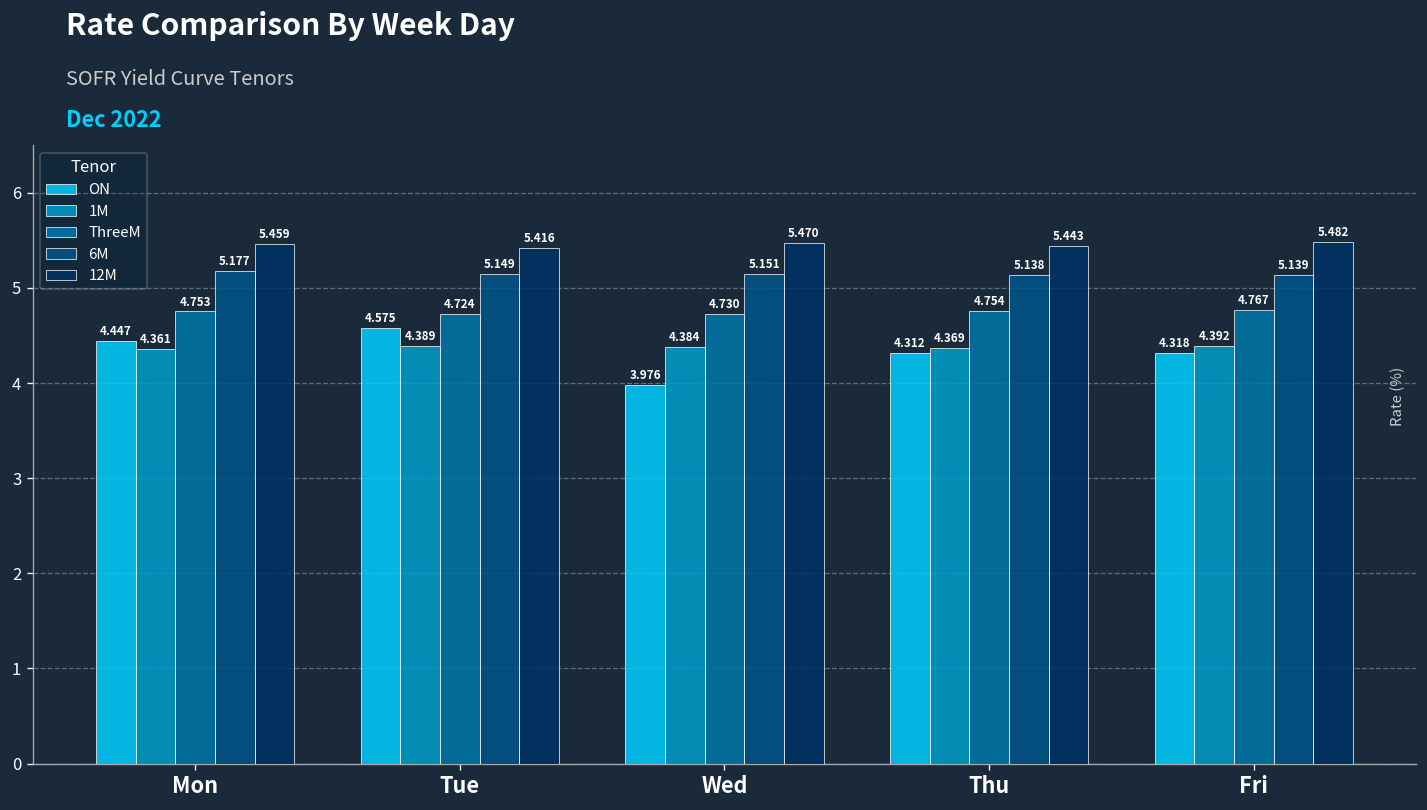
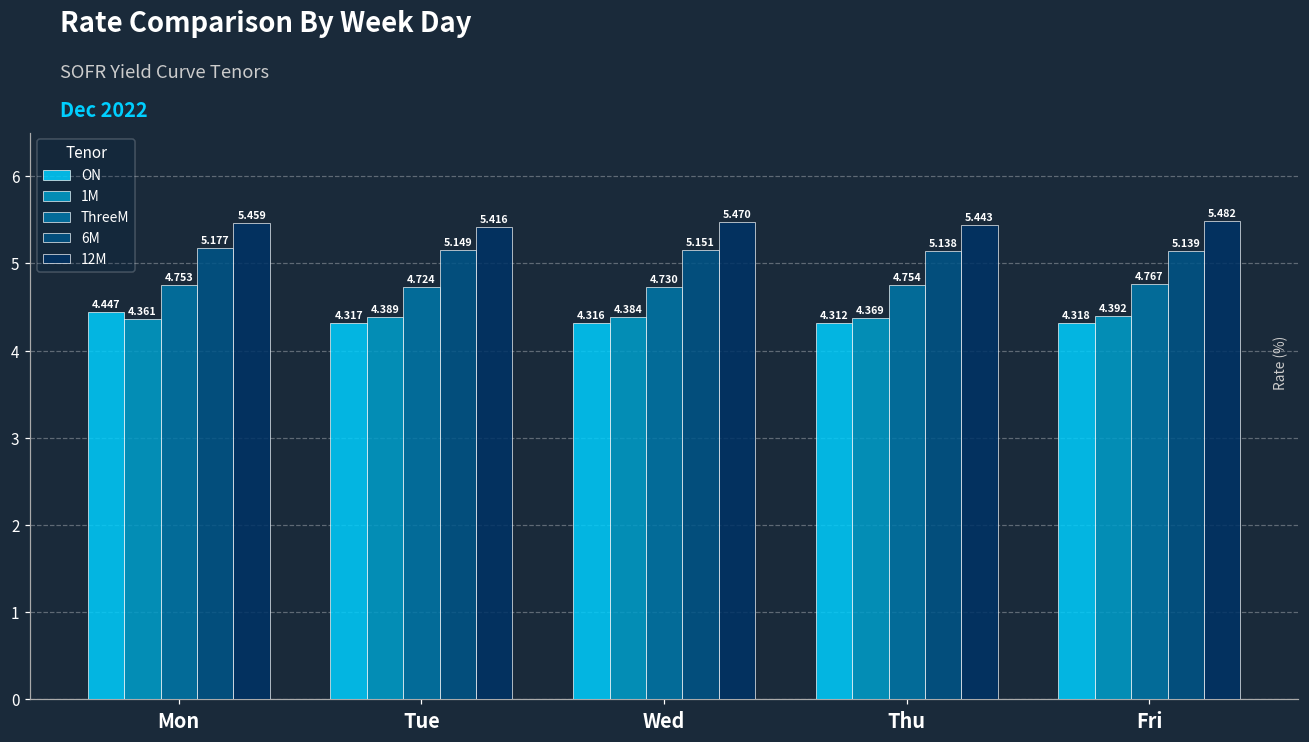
ON, Tue: 4.575 -> 4.317
ON, Wed: 3.976 -> 4.316
